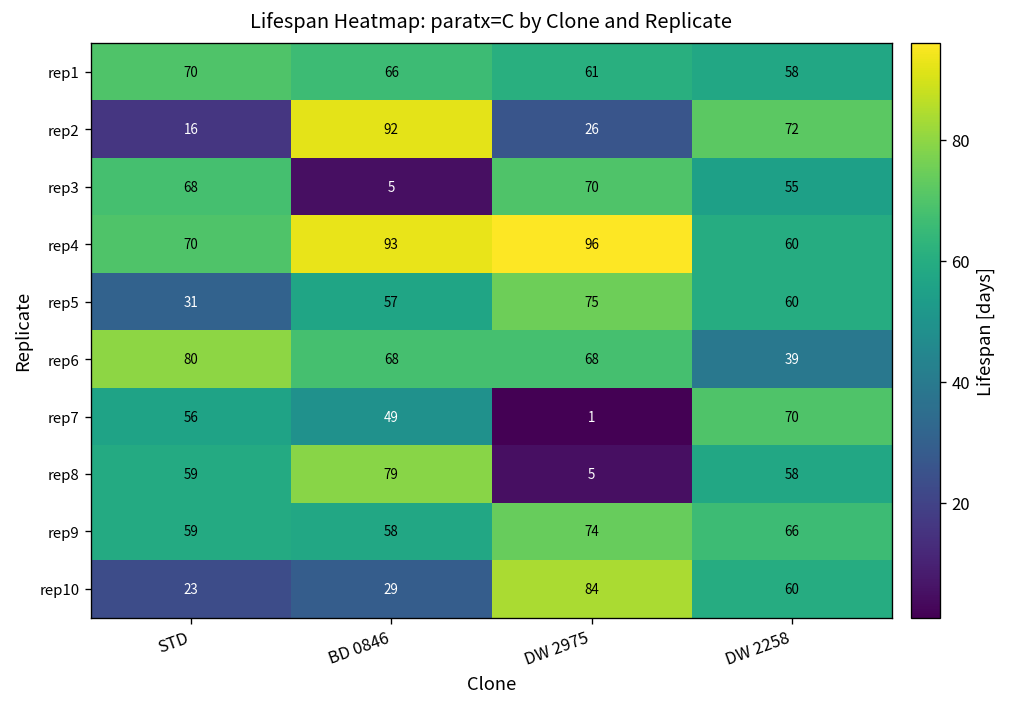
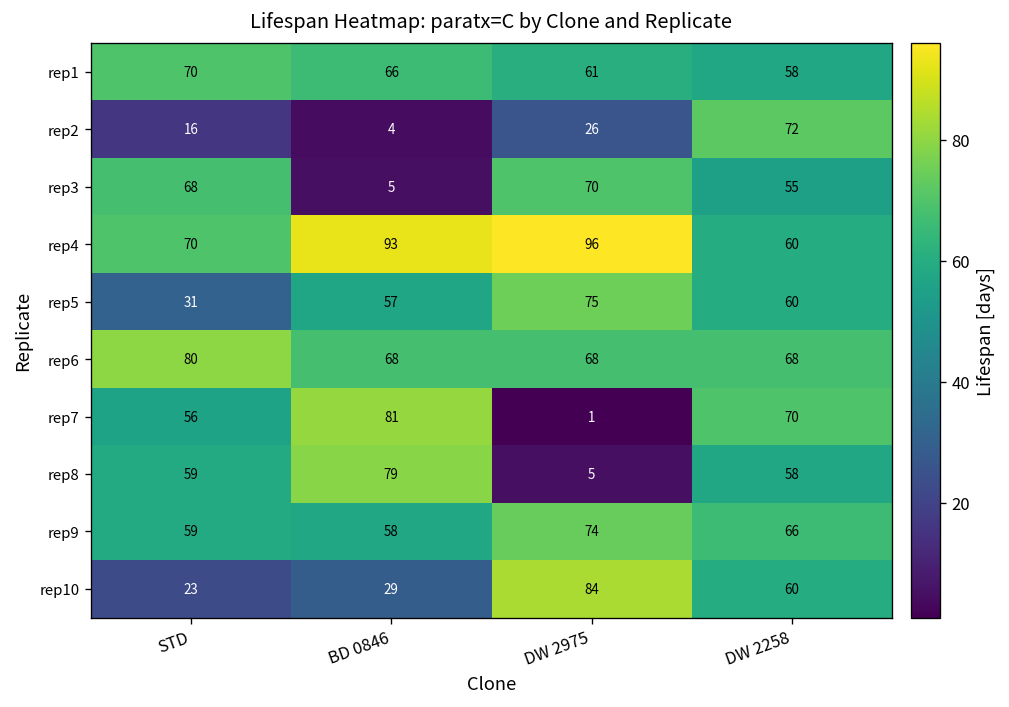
rep2, BD 0846: 92 -> 4
rep6, DW 2258: 39 -> 68
rep7, BD 0846: 49 -> 81
